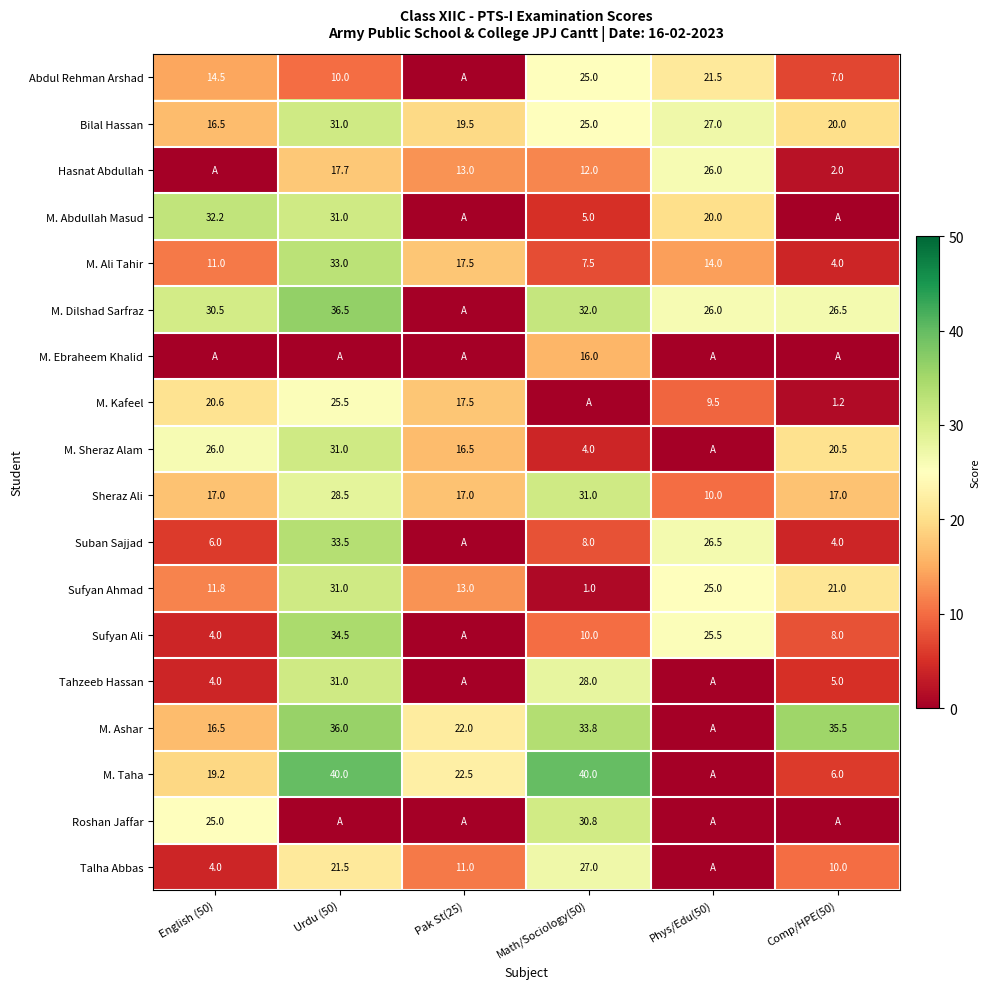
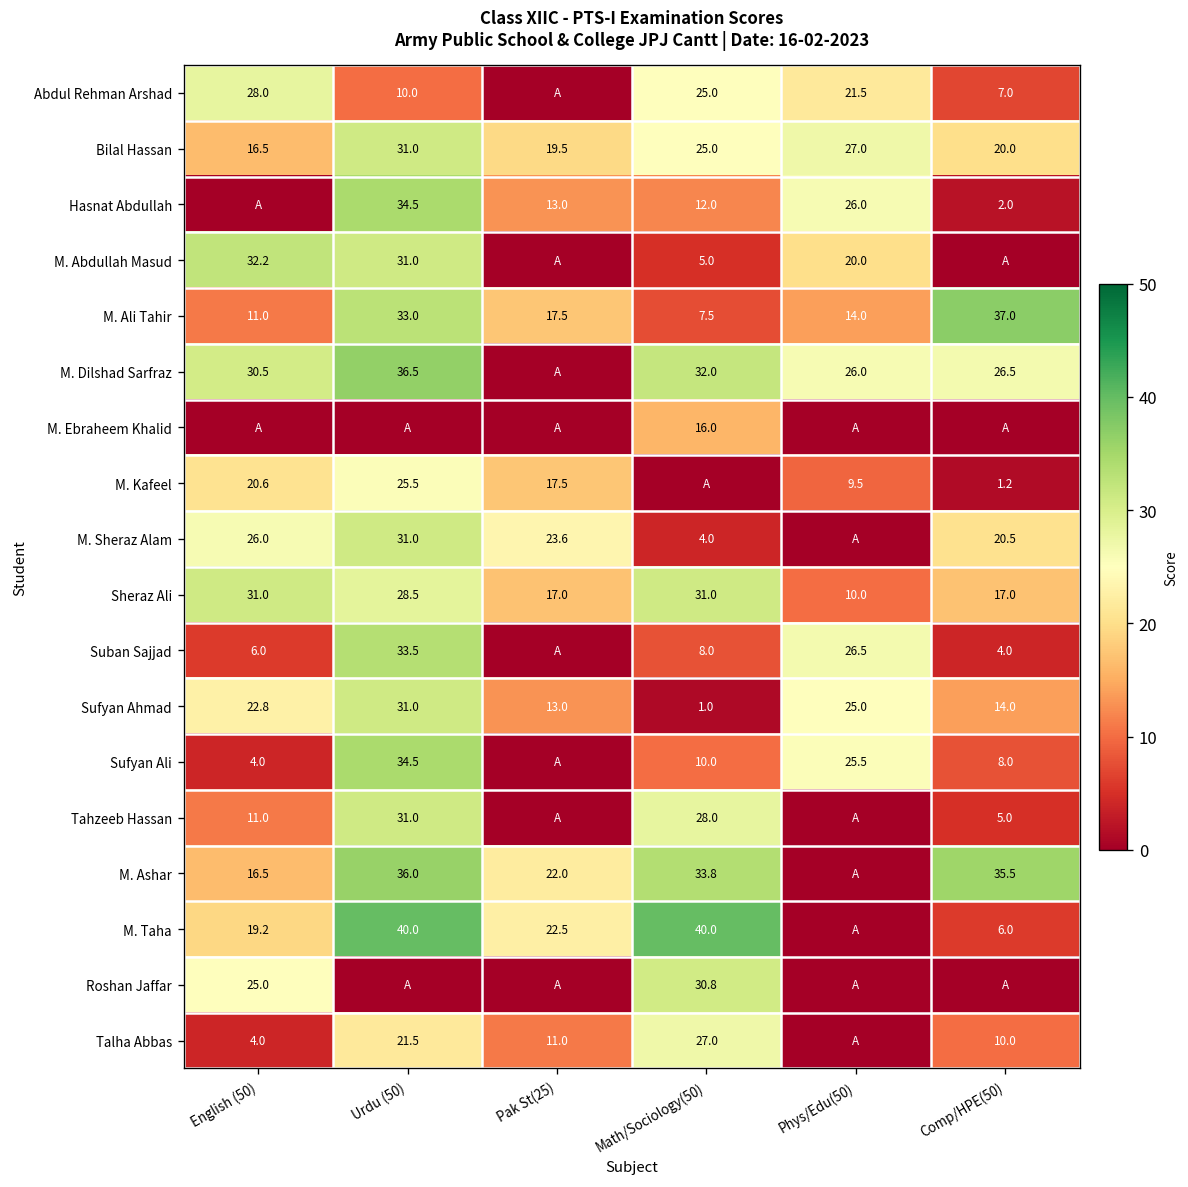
Abdul Rehman Arshad, English (50): 14.5 -> 28.0
Hasnat Abdullah, Urdu (50): 17.7 -> 34.5
M. Ali Tahir, Comp/HPE(50): 4.0 -> 37.0
M. Sheraz Alam, Pak St(25): 16.5 -> 23.6
Sheraz Ali, English (50): 17.0 -> 31.0
Sufyan Ahmad, English (50): 11.8 -> 22.8
Sufyan Ahmad, Comp/HPE(50): 21.0 -> 14.0
Tahzeeb Hassan, English (50): 4.0 -> 11.0
